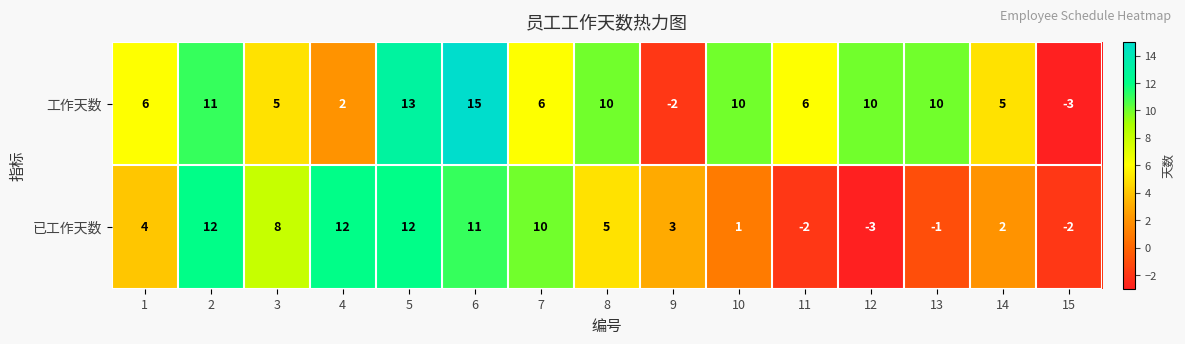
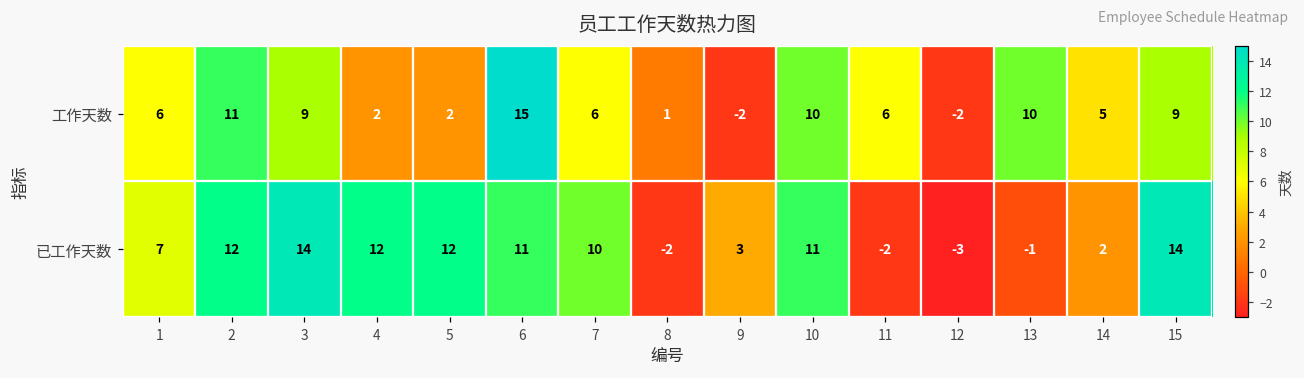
工作天数, 3: 5 -> 9
工作天数, 5: 13 -> 2
工作天数, 8: 10 -> 1
工作天数, 12: 10 -> -2
工作天数, 15: -3 -> 9
已工作天数, 1: 4 -> 7
已工作天数, 3: 8 -> 14
已工作天数, 8: 5 -> -2
已工作天数, 10: 1 -> 11
已工作天数, 15: -2 -> 14
